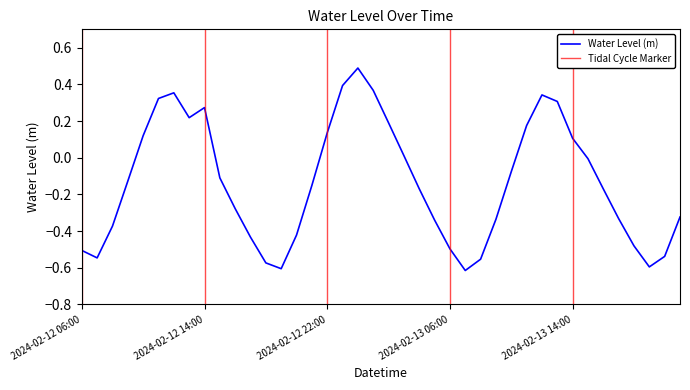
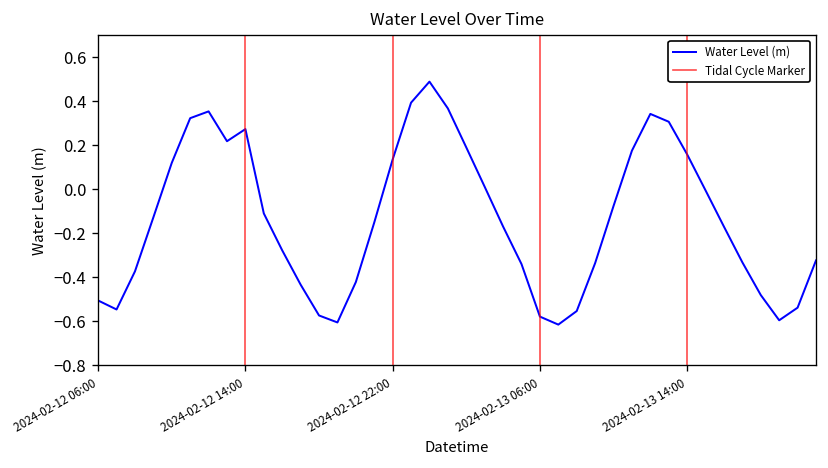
2024-02-13 06:00: -0.50 -> -0.58
2024-02-13 14:00: 0.11 -> 0.16
